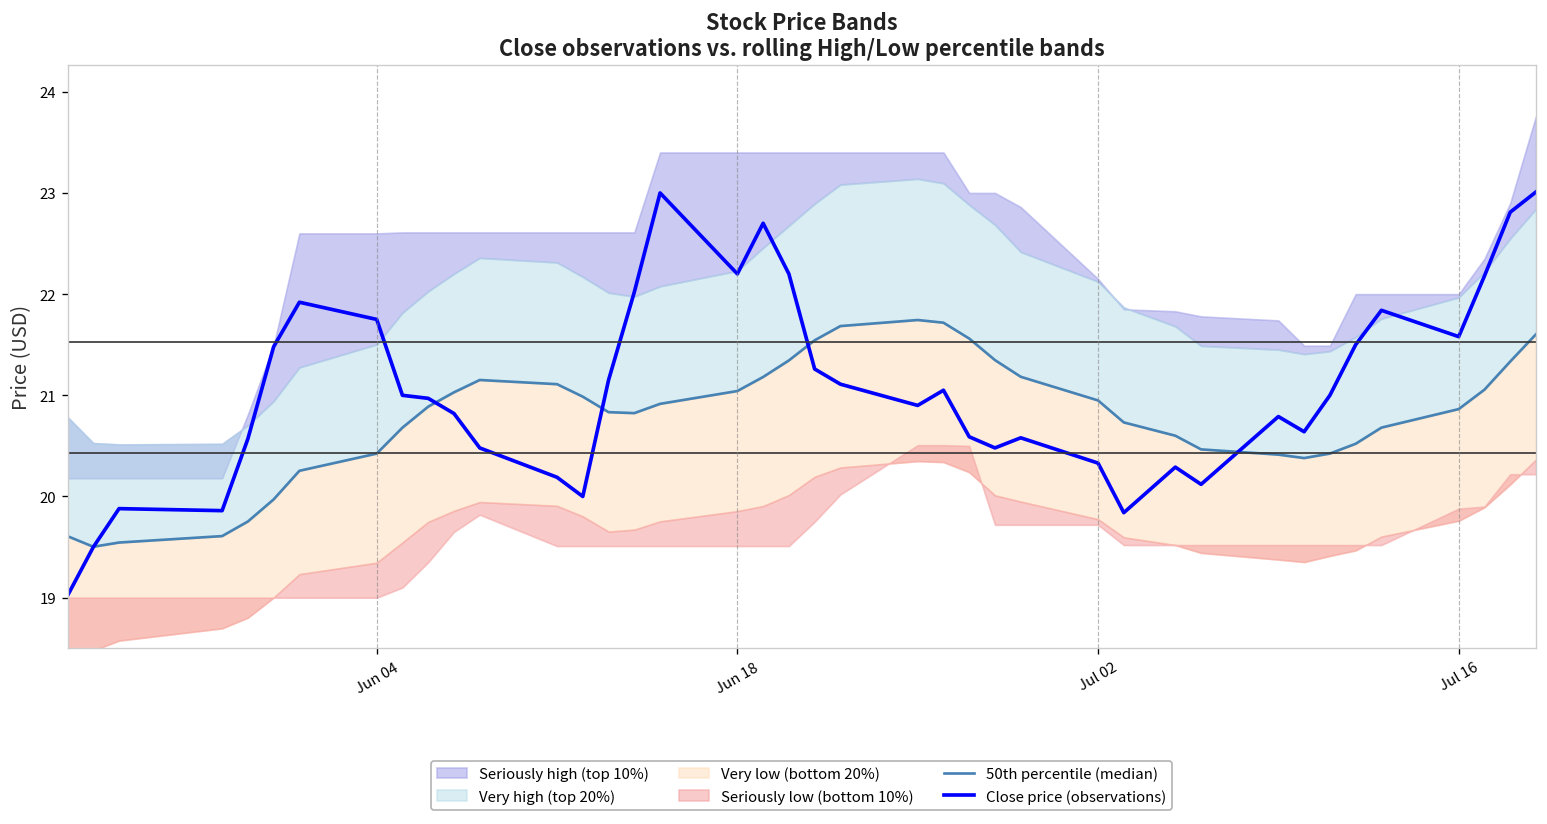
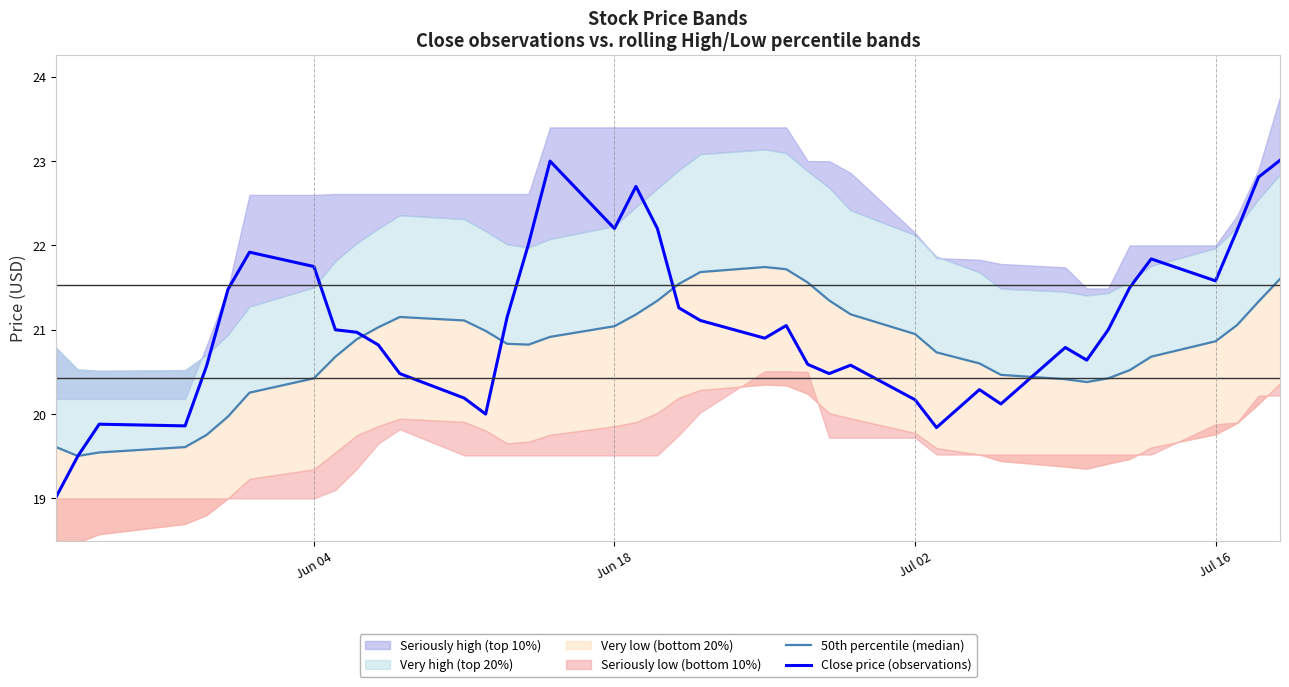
Close price (observations), Jul 02: 20.3 -> 20.2
